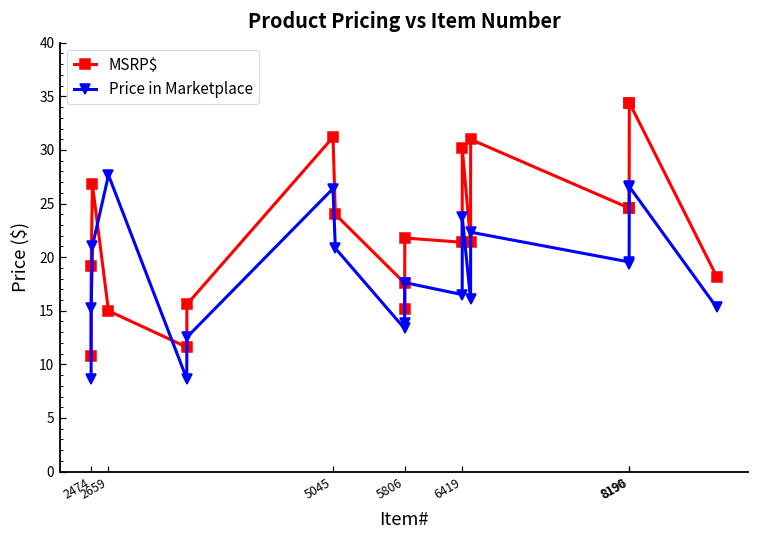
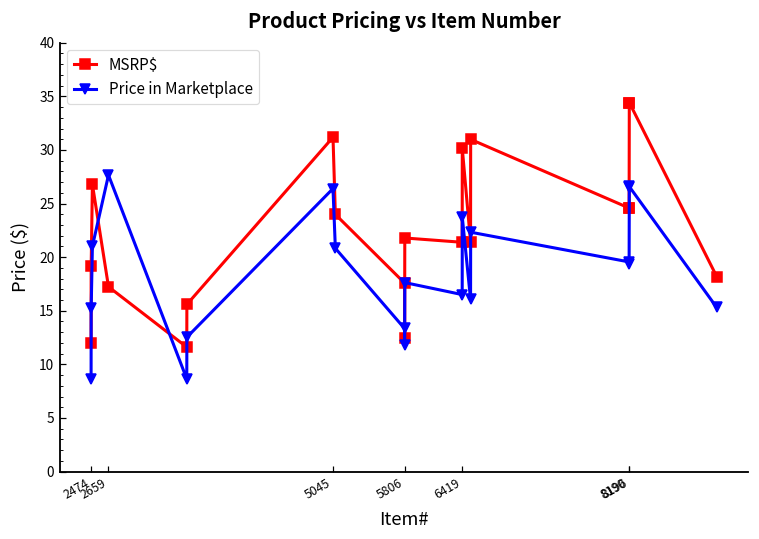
MSRP$, 2474: 11 -> 12
MSRP$, 2659: 15 -> 17
MSRP$, 5806: 15 -> 12
Price in Marketplace, 5806: 14 -> 12
